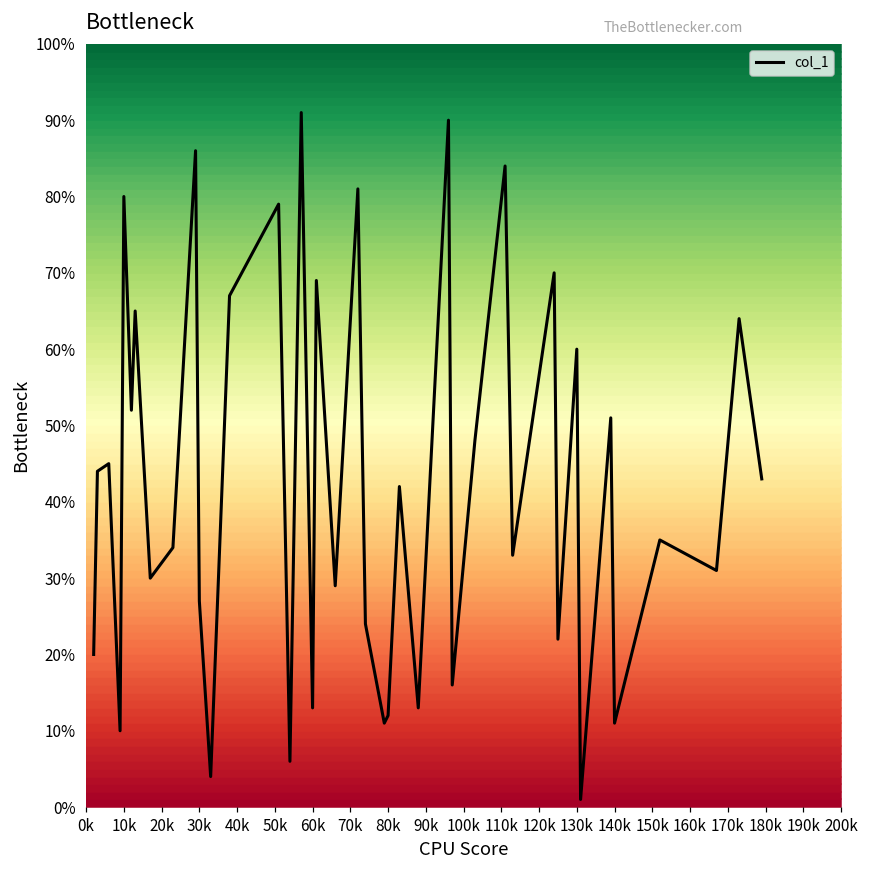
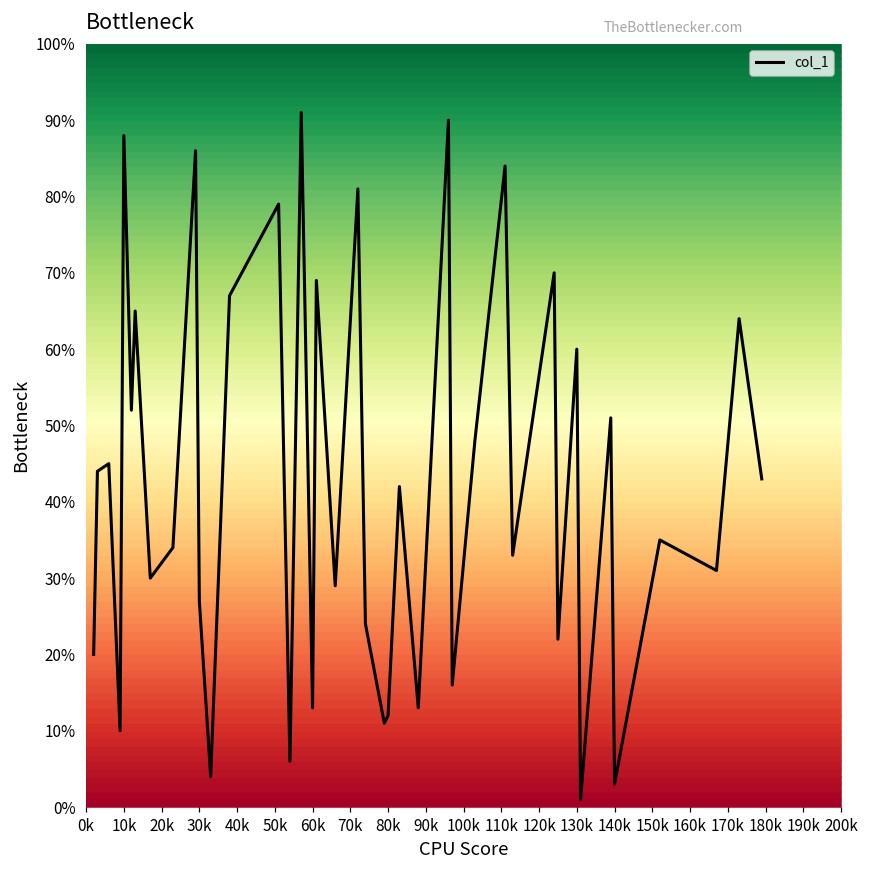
col_1, 10k: 80% -> 88%
col_1, 140k: 11% -> 3%
